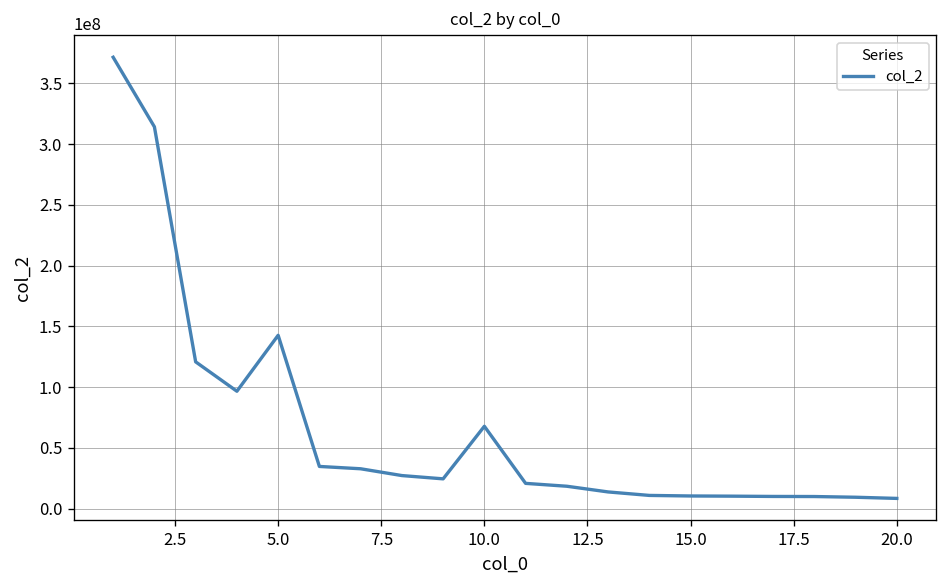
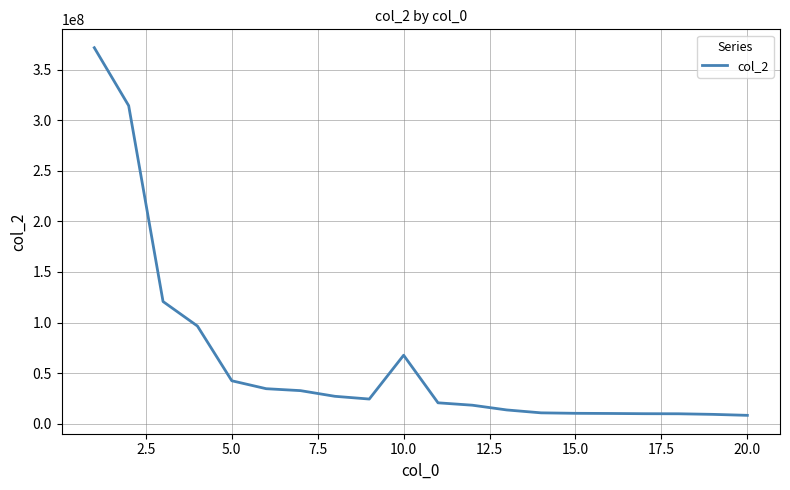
5.0: 143000000 -> 43000000
